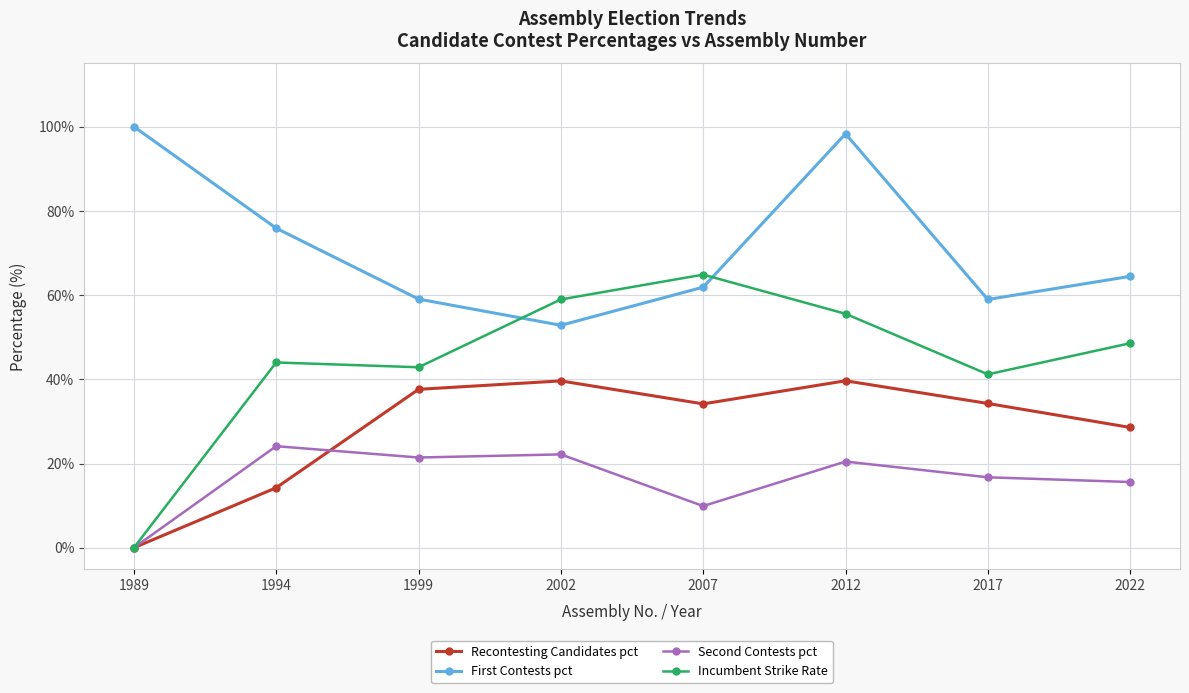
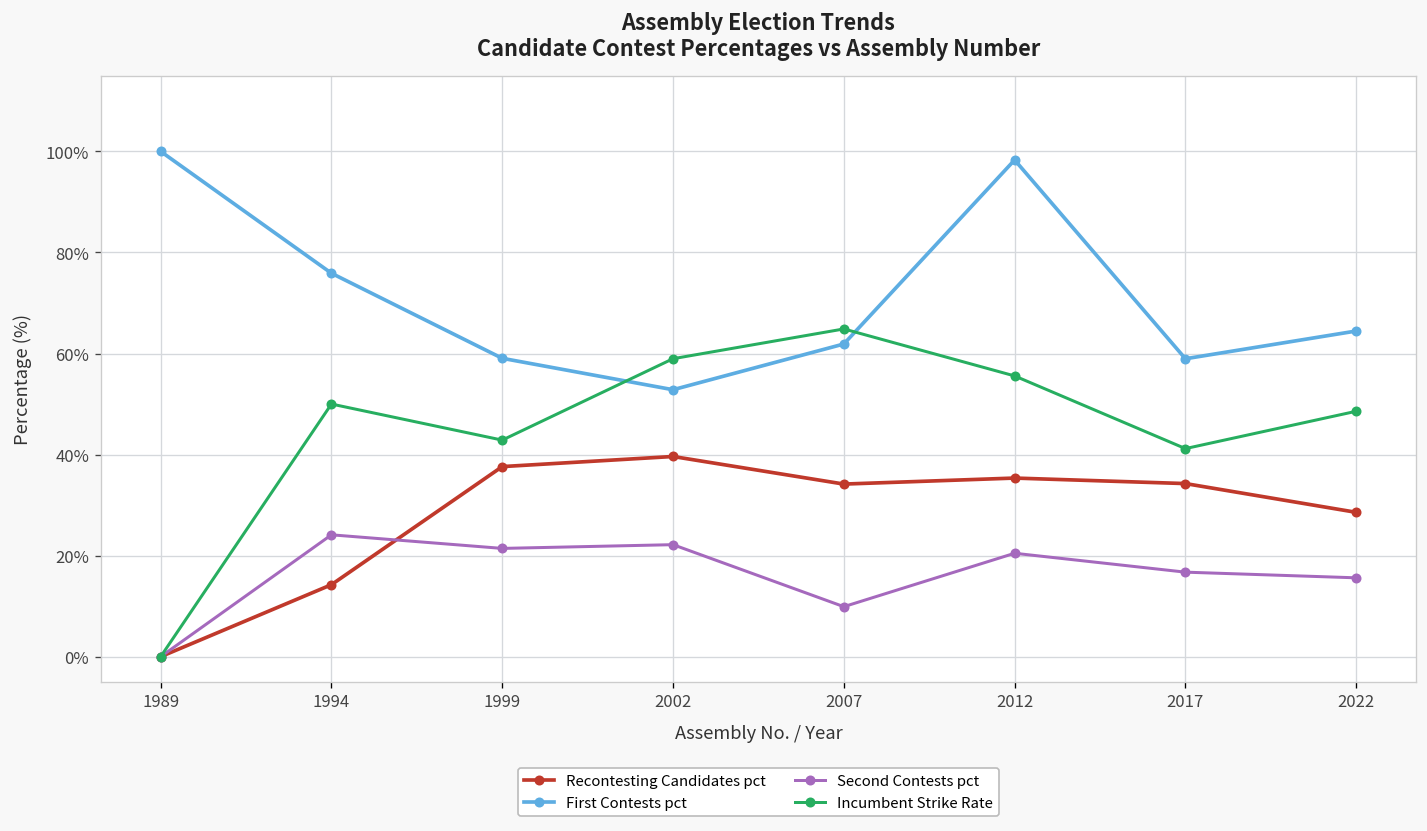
Incumbent Strike Rate, 1994: 44% -> 50%
Recontesting Candidates pct, 2012: 40% -> 35%
